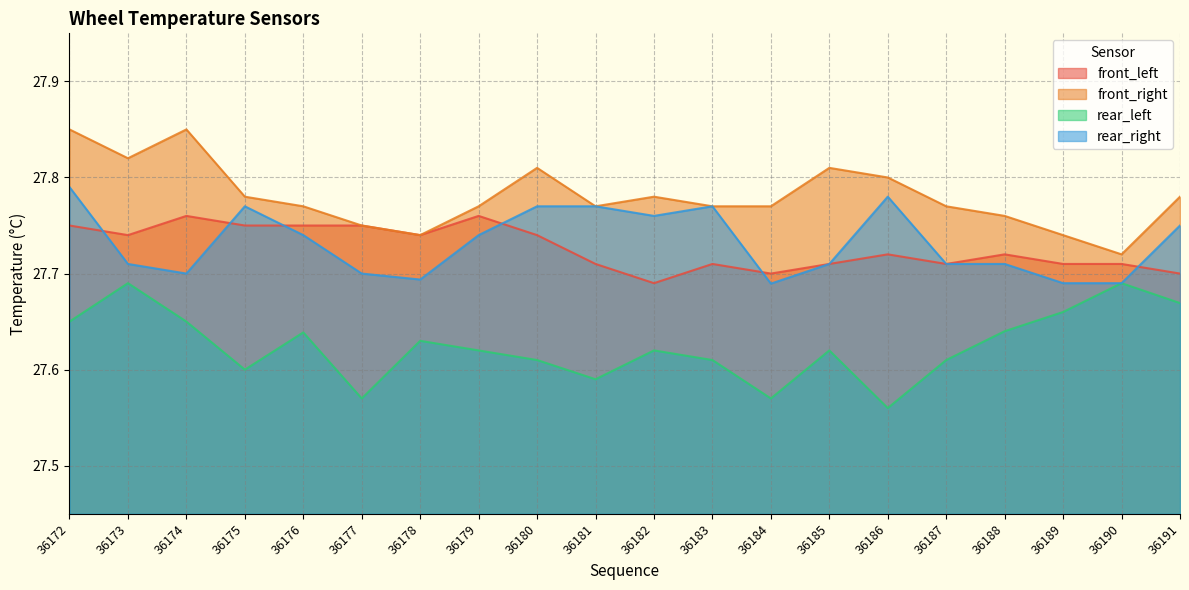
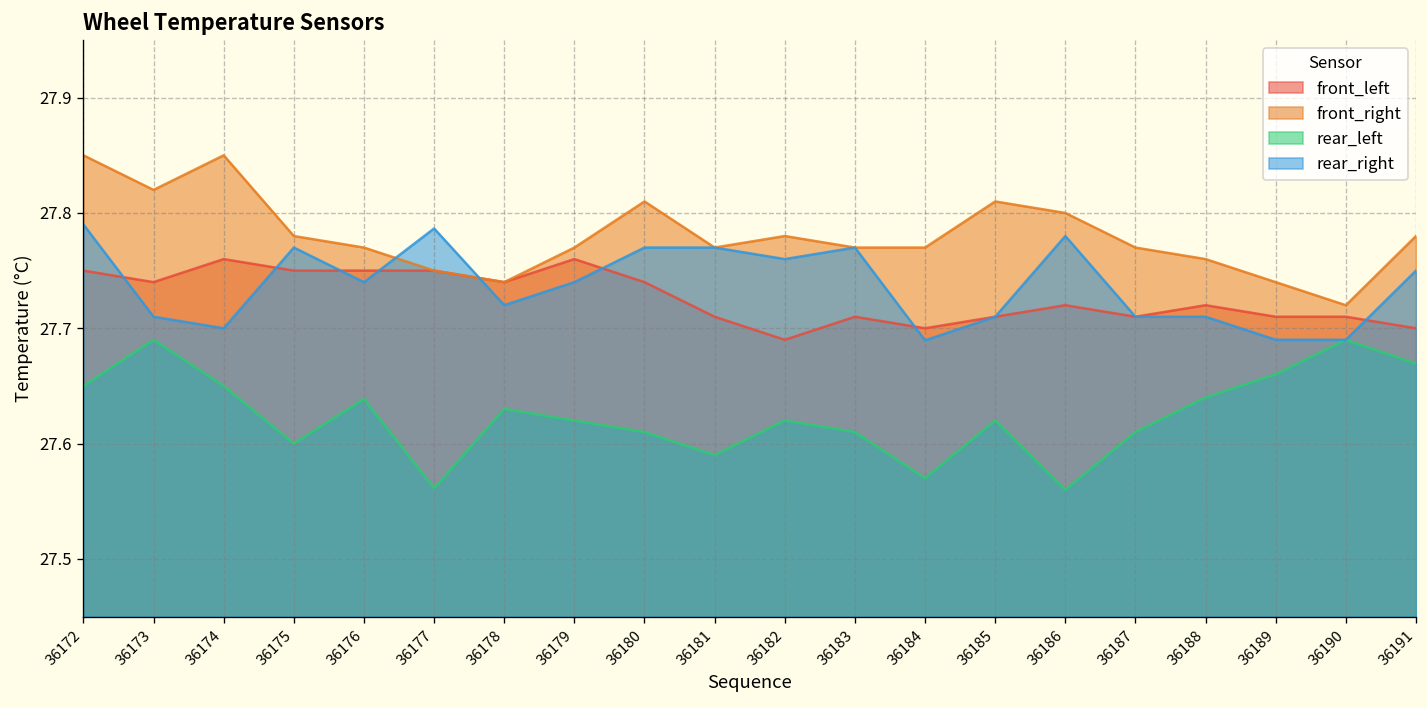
rear_left, 36177: 27.57 -> 27.56
rear_right, 36177: 27.70 -> 27.79
rear_right, 36178: 27.69 -> 27.72
